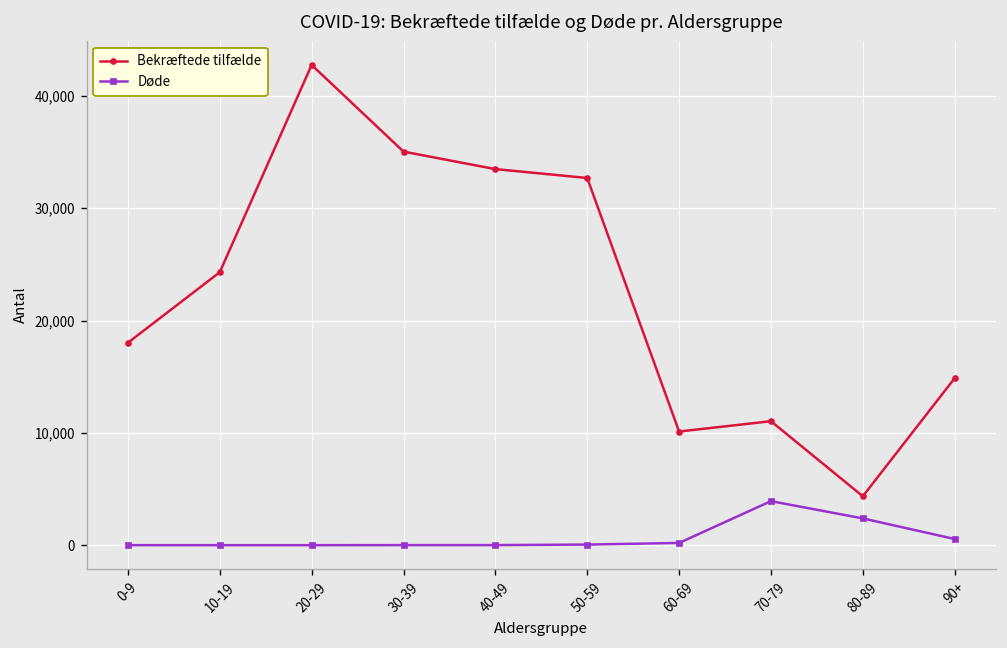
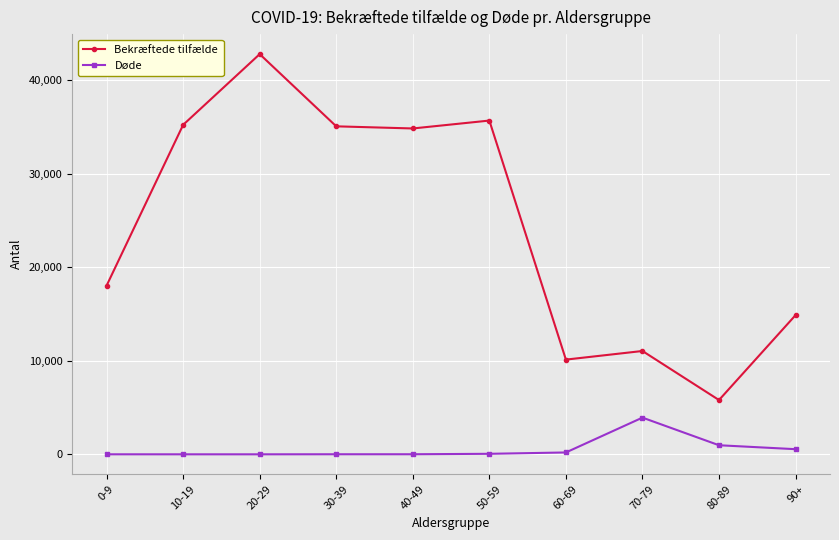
Bekræftede tilfælde, 10-19: 24,000 -> 35,000
Bekræftede tilfælde, 40-49: 33,000 -> 35,000
Bekræftede tilfælde, 50-59: 33,000 -> 36,000
Bekræftede tilfælde, 80-89: 4,000 -> 6,000
Døde, 80-89: 2,000 -> 1,000
